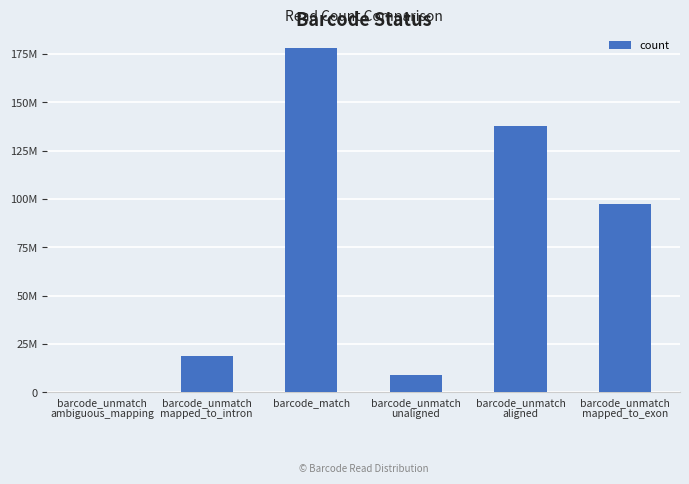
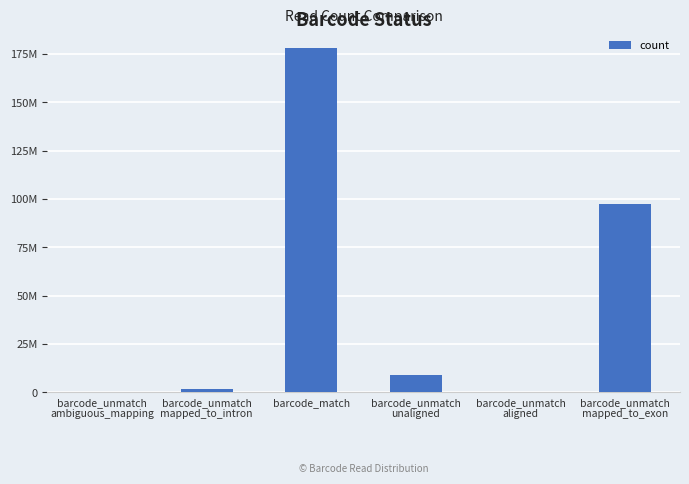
barcode_unmatch mapped_to_intron: 19000000 -> 2000000
barcode_unmatch aligned: 138000000 -> 0
